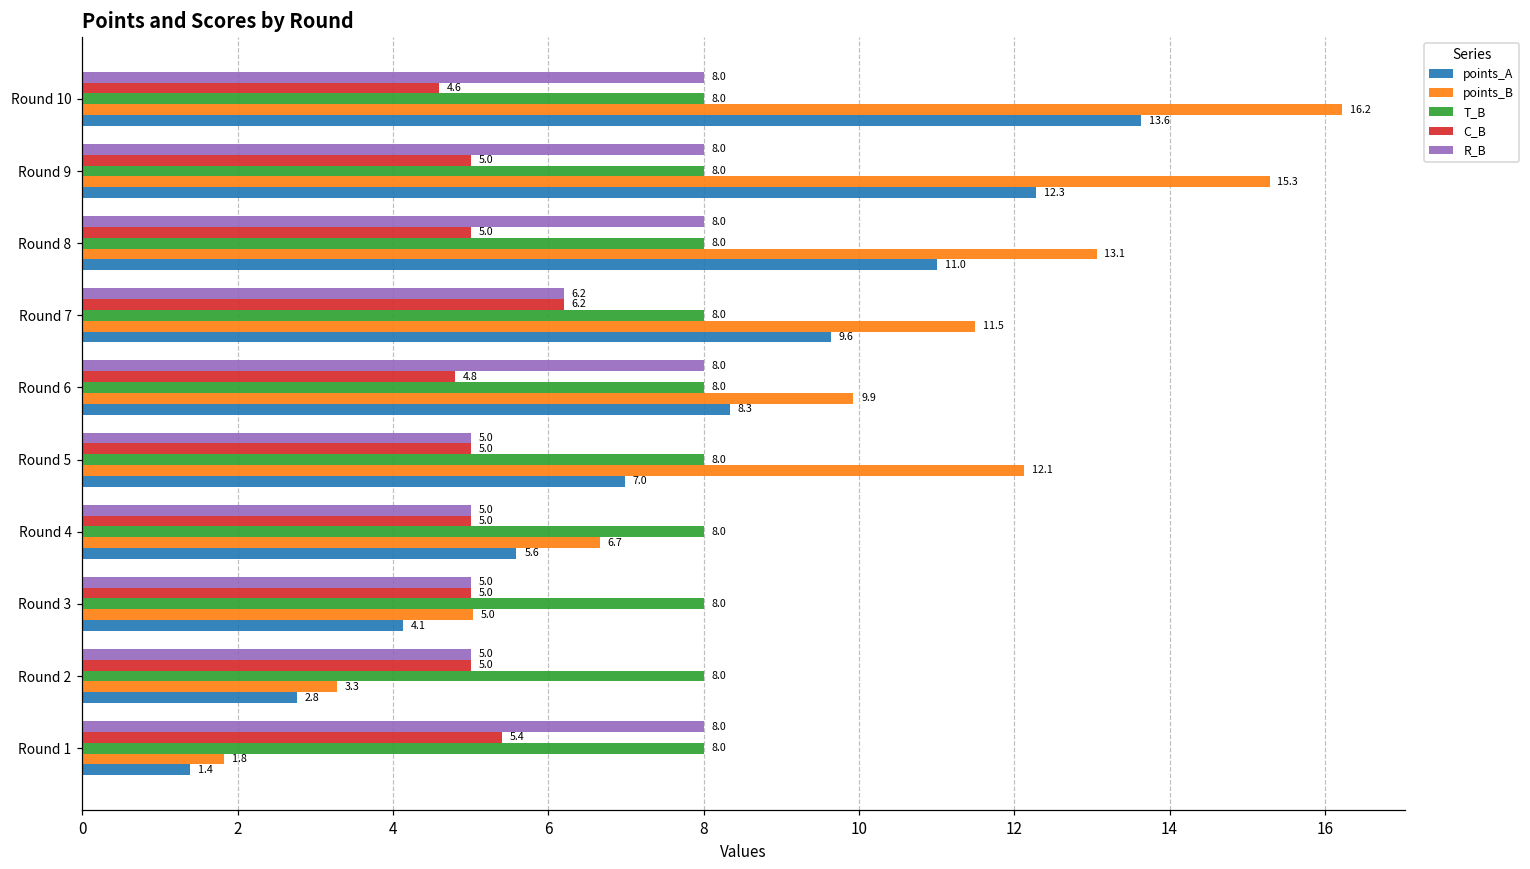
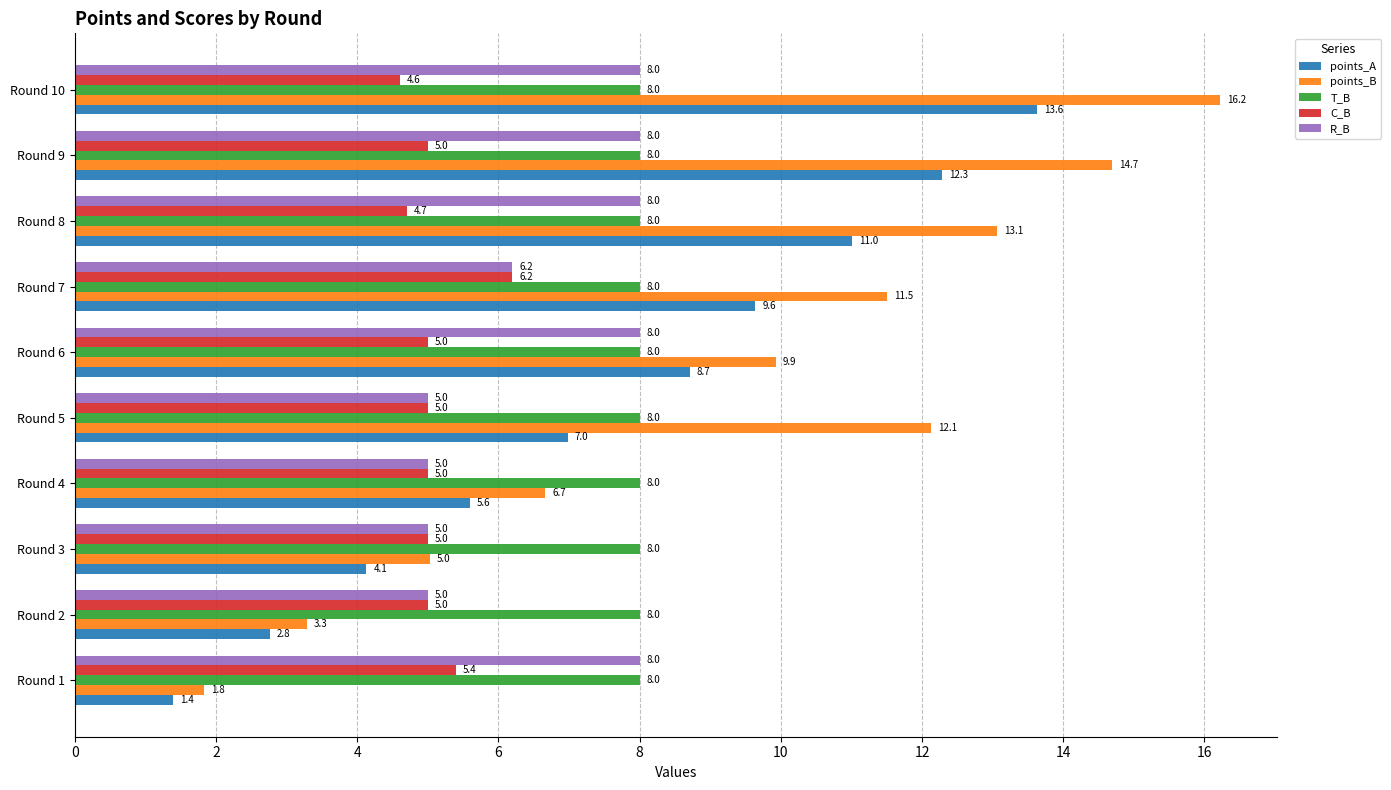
points_B, Round 9: 15.3 -> 14.7
C_B, Round 8: 5.0 -> 4.7
C_B, Round 6: 4.8 -> 5.0
points_A, Round 6: 8.3 -> 8.7
